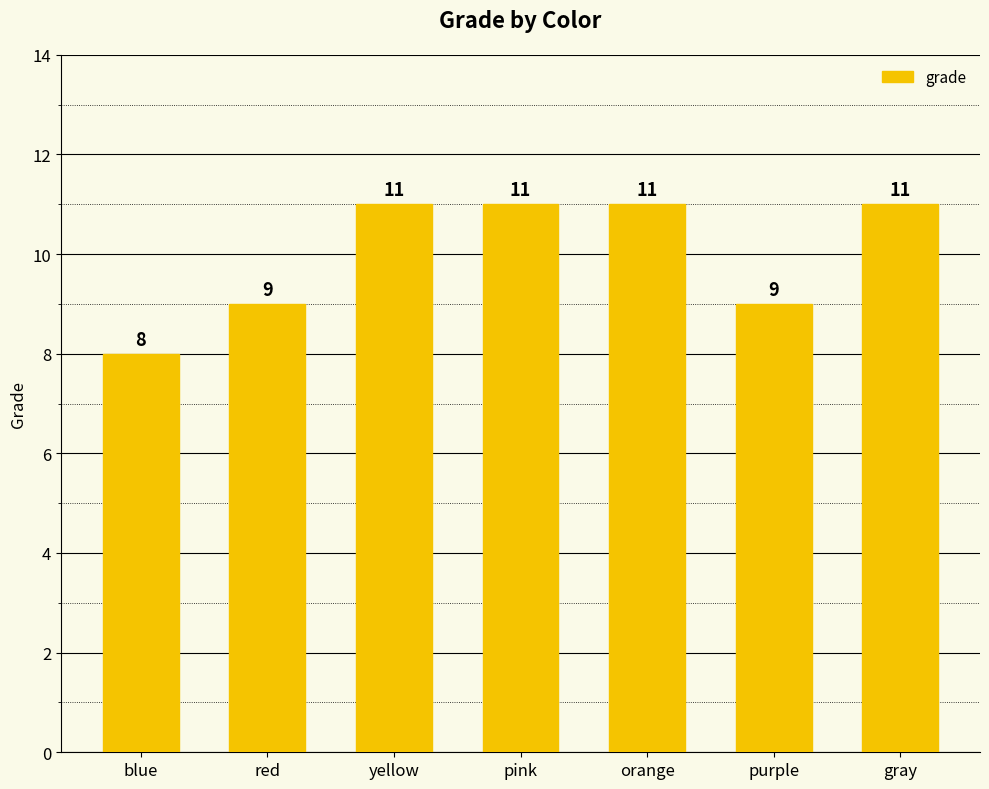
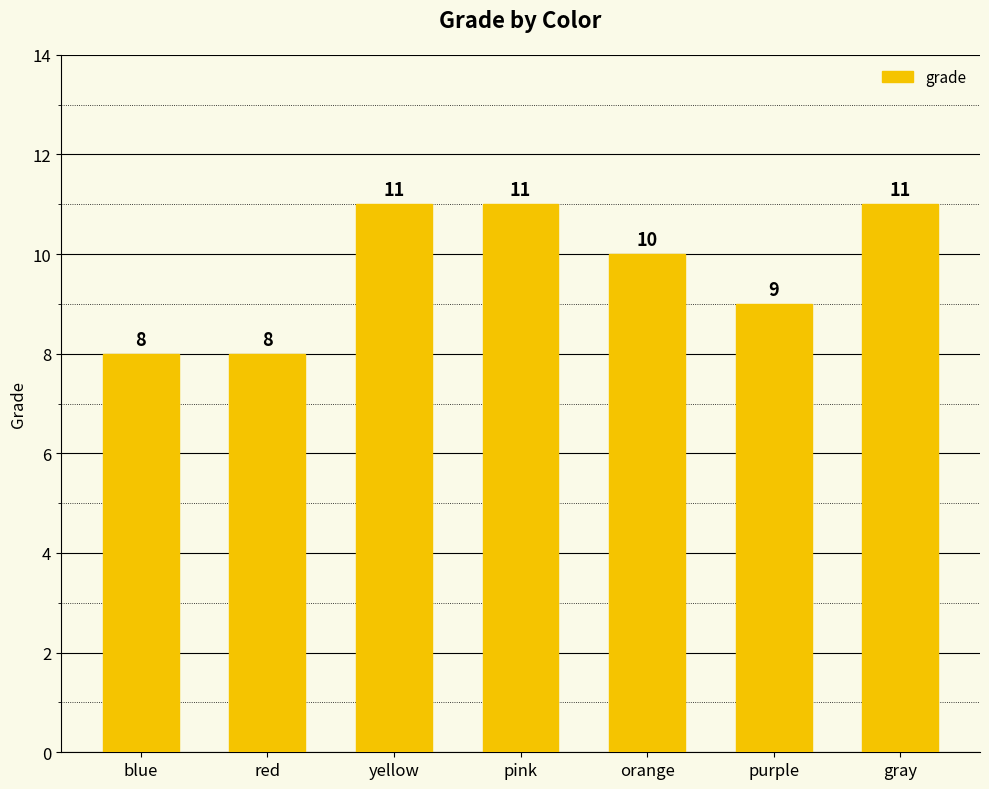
red: 9 -> 8
orange: 11 -> 10
